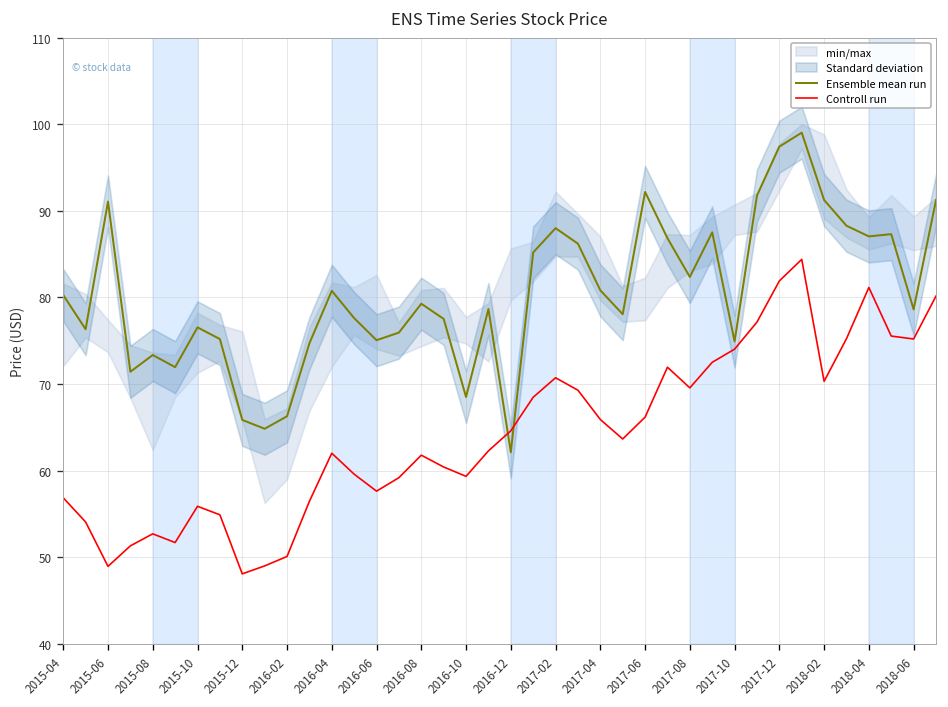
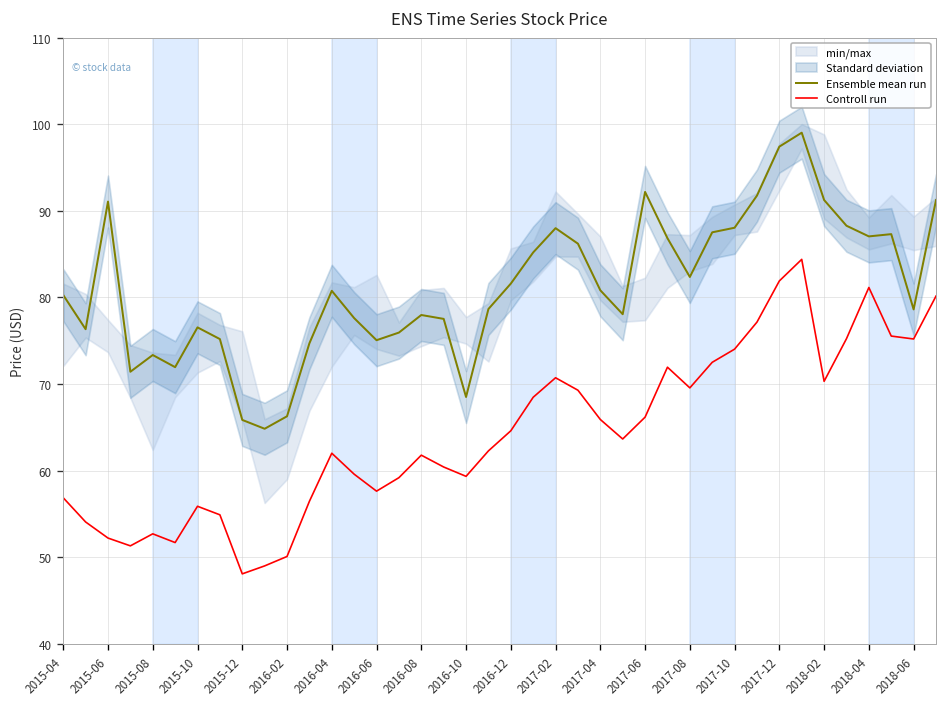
Controll run, 2015-06: 49 -> 52
Ensemble mean run, 2016-08: 79 -> 78
Ensemble mean run, 2016-12: 62 -> 82
Ensemble mean run, 2017-10: 75 -> 88
